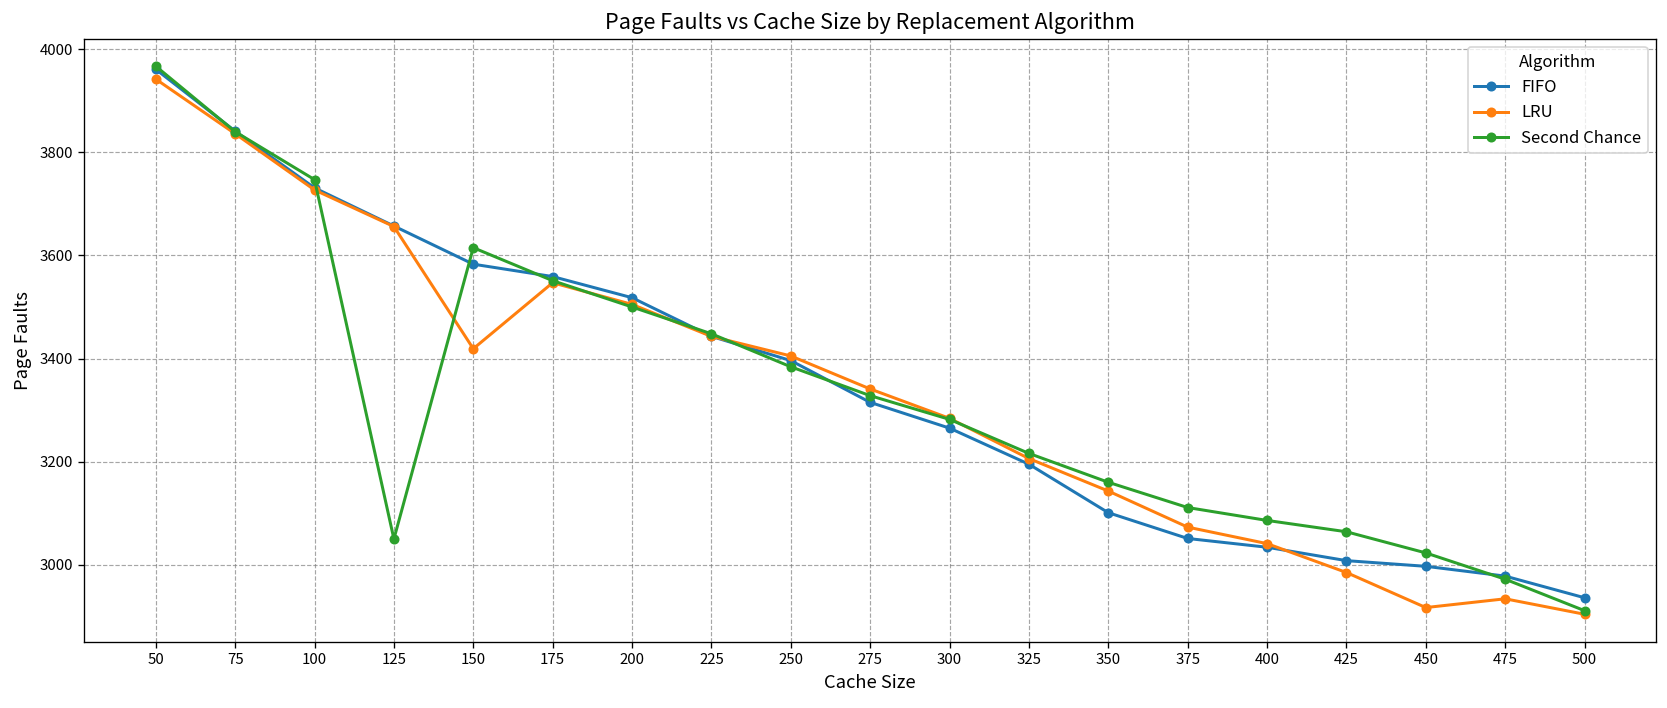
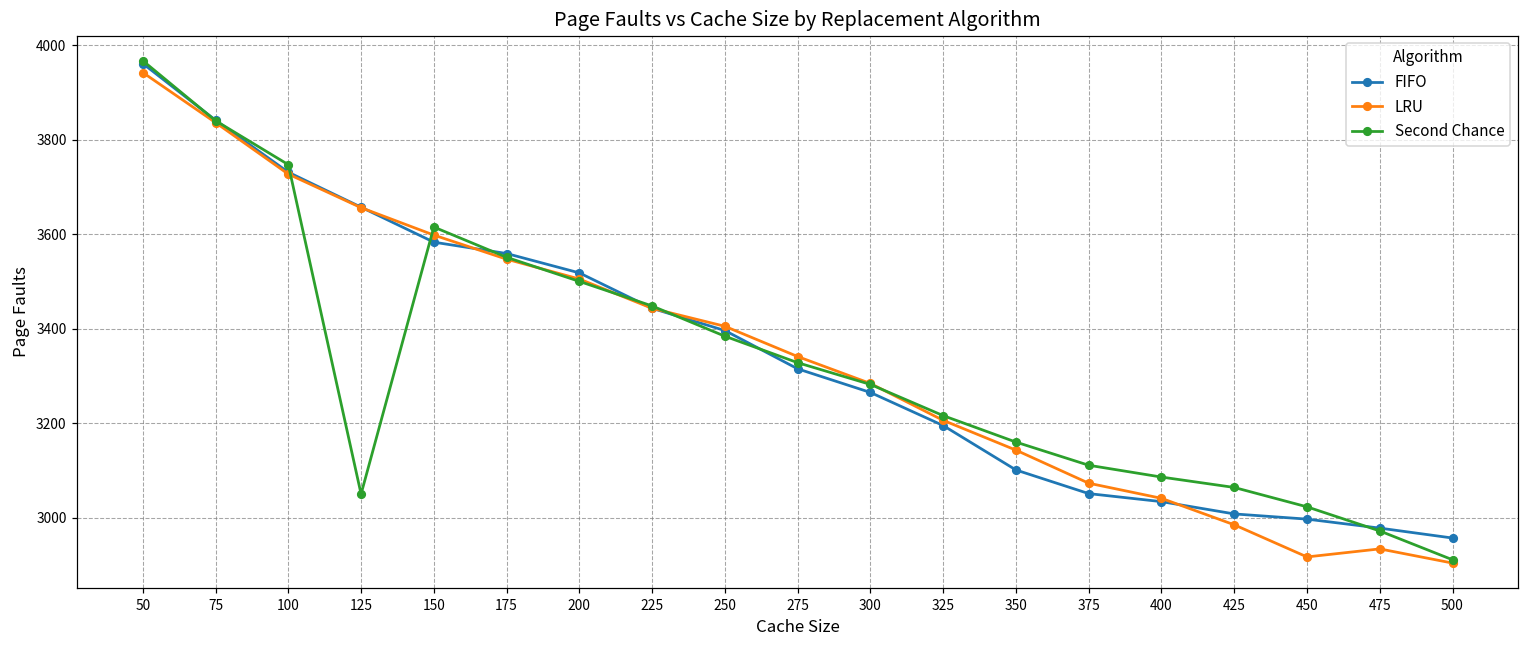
LRU, 150: 3420 -> 3600
FIFO, 500: 2940 -> 2960
